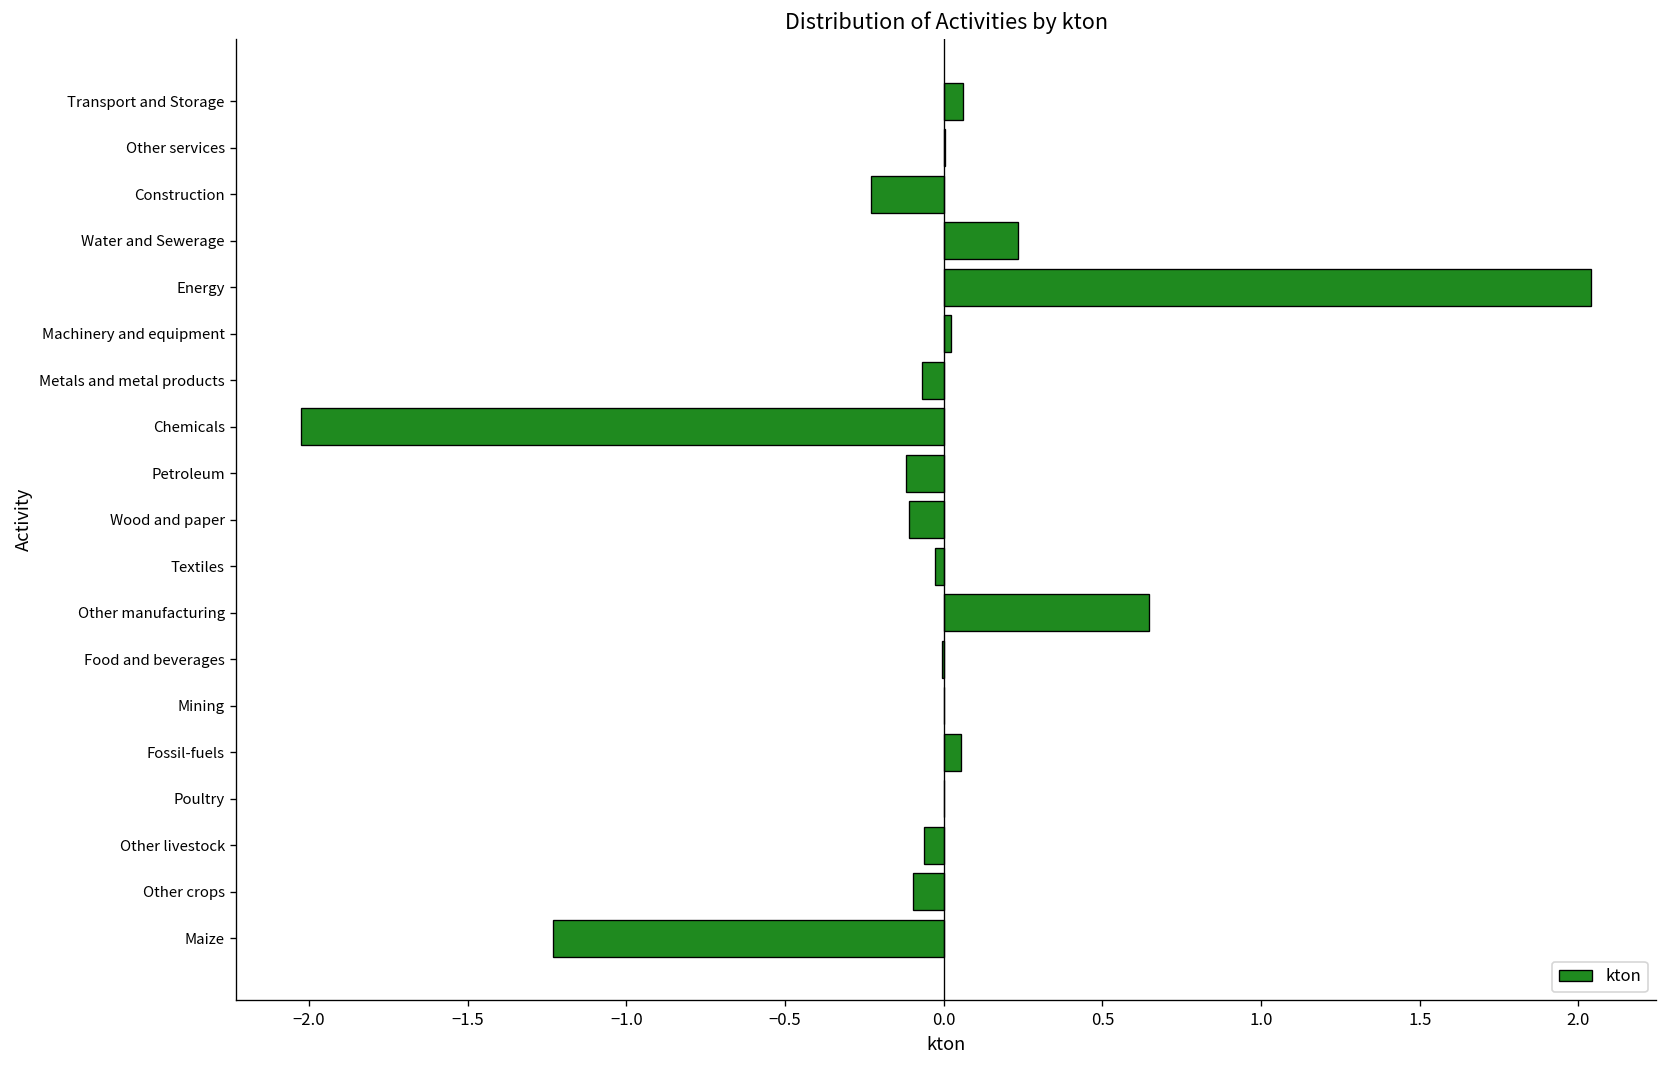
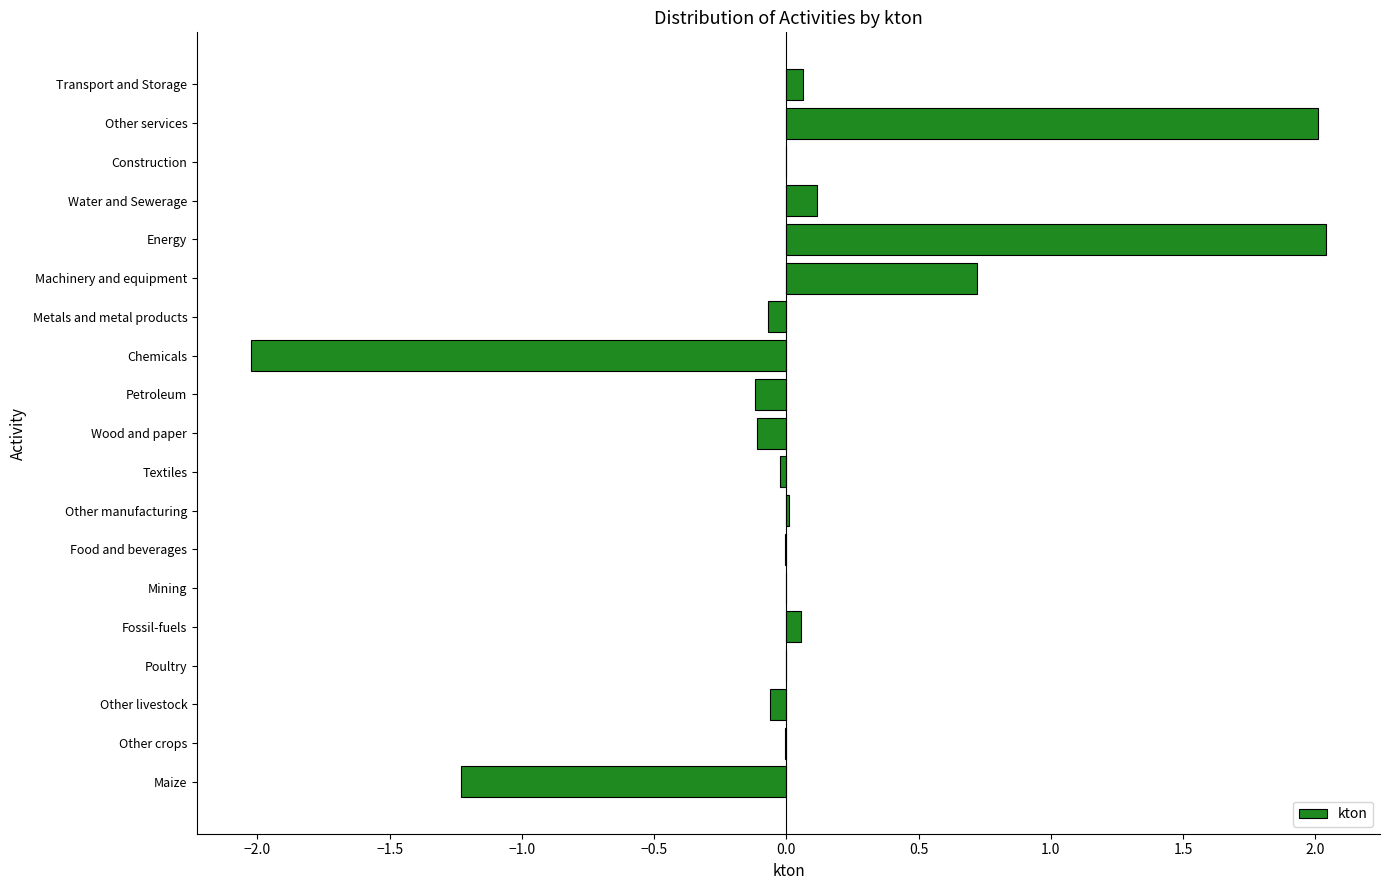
Other services: 0.00 -> 2.01
Construction: -0.23 -> 0.00
Water and Sewerage: 0.23 -> 0.11
Machinery and equipment: 0.02 -> 0.72
Other manufacturing: 0.65 -> 0.01
Other crops: -0.10 -> 0.00
